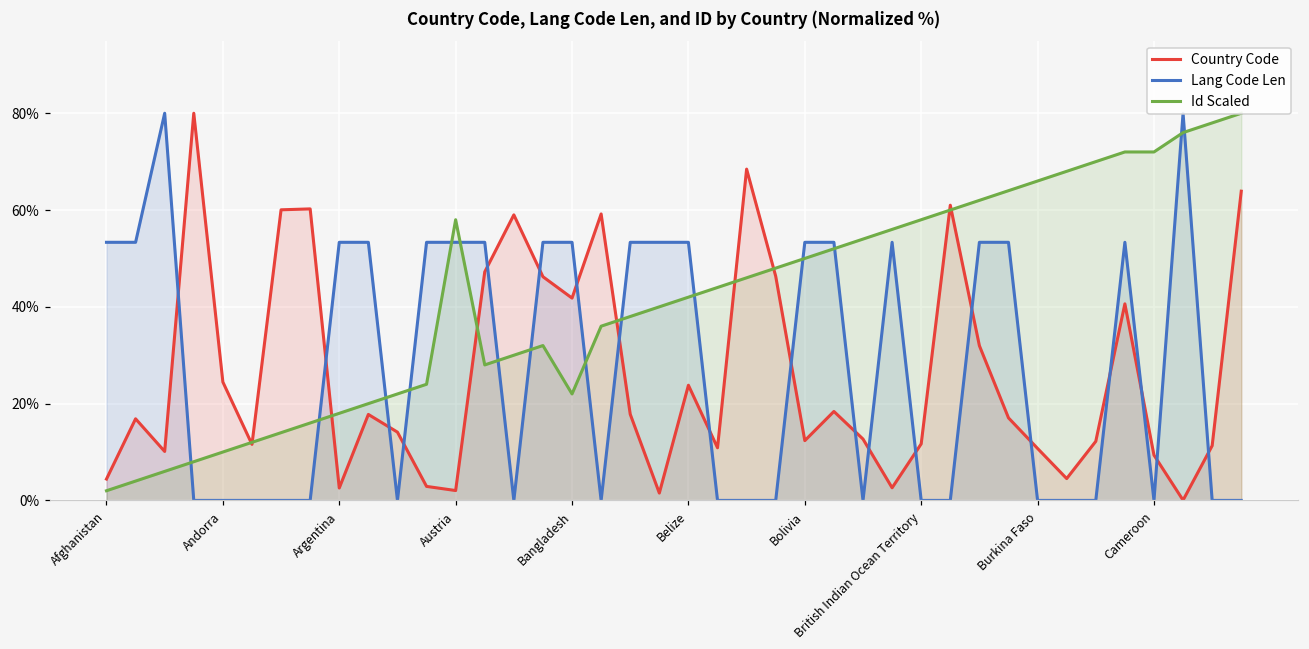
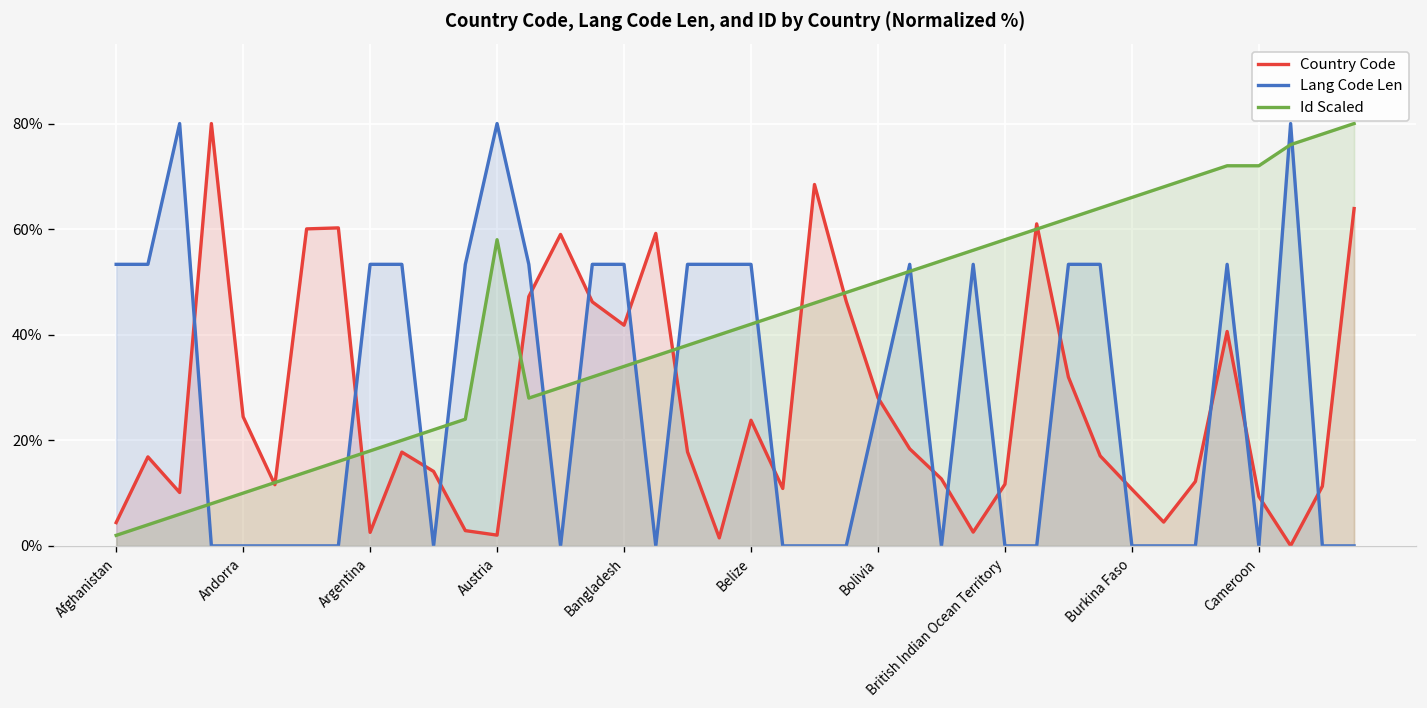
Lang Code Len, Austria: 53% -> 80%
Id Scaled, Bangladesh: 22% -> 34%
Country Code, Bolivia: 12% -> 28%
Lang Code Len, Bolivia: 53% -> 27%
